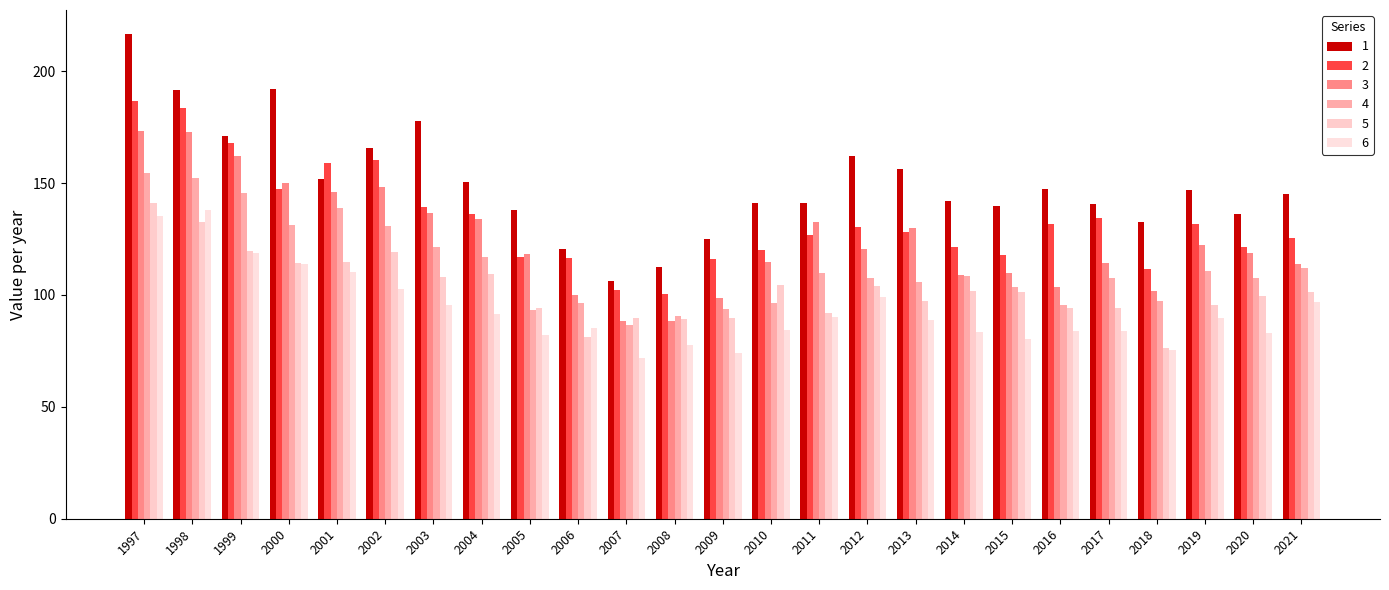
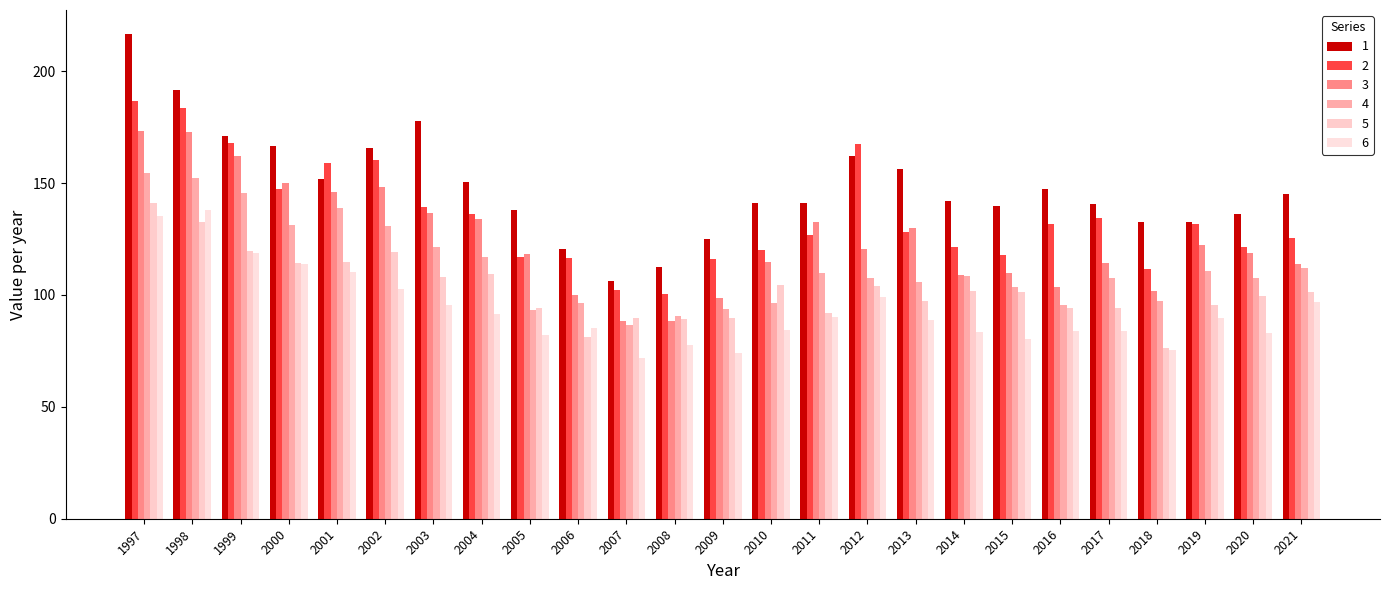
1, 2000: 192 -> 166
2, 2012: 130 -> 167
1, 2019: 147 -> 133
